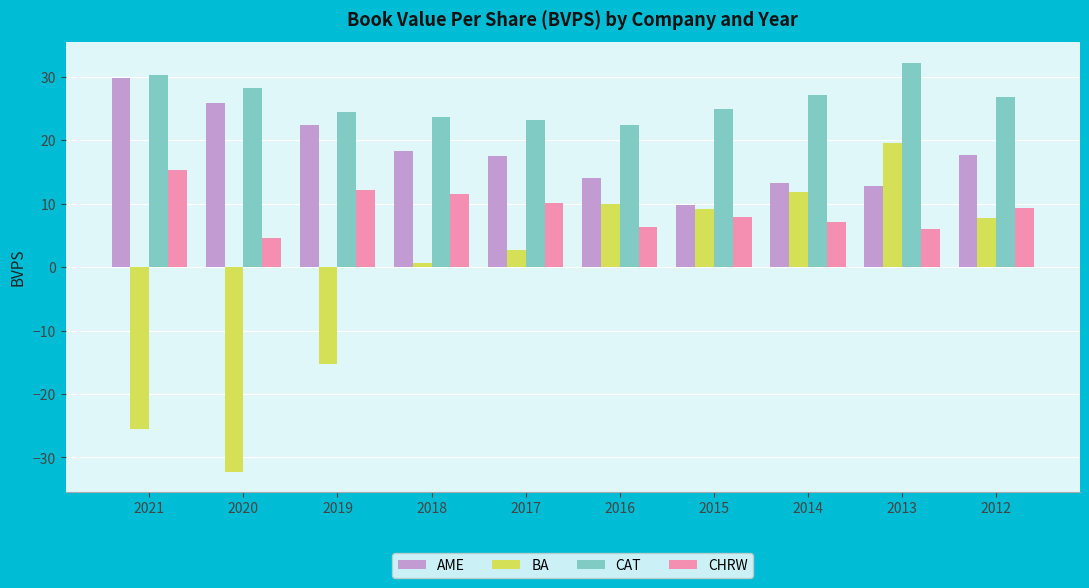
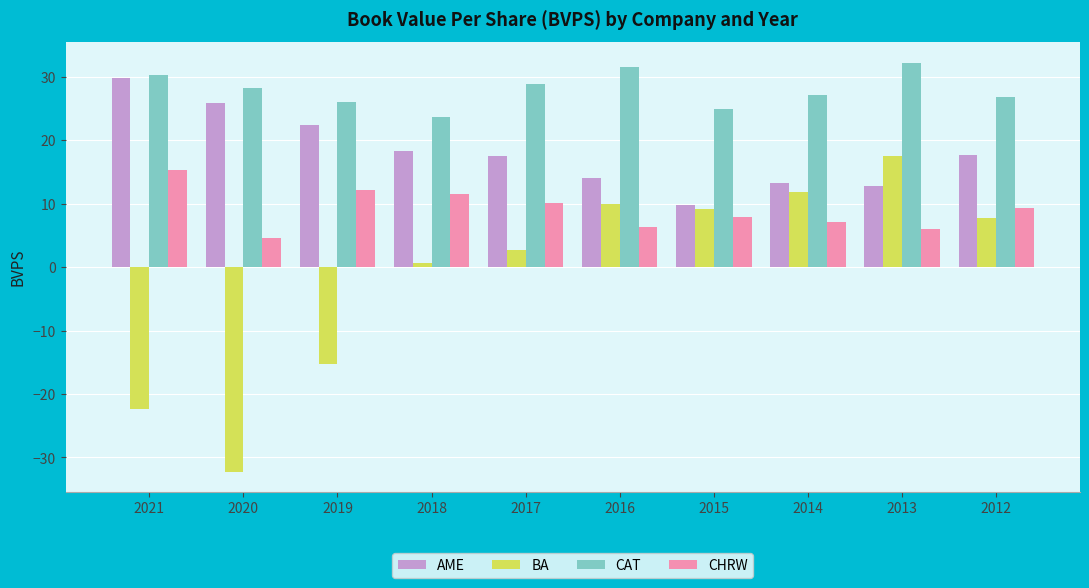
BA, 2021: -26 -> -22
CAT, 2019: 24 -> 26
CAT, 2017: 23 -> 29
CAT, 2016: 22 -> 32
BA, 2013: 20 -> 18
